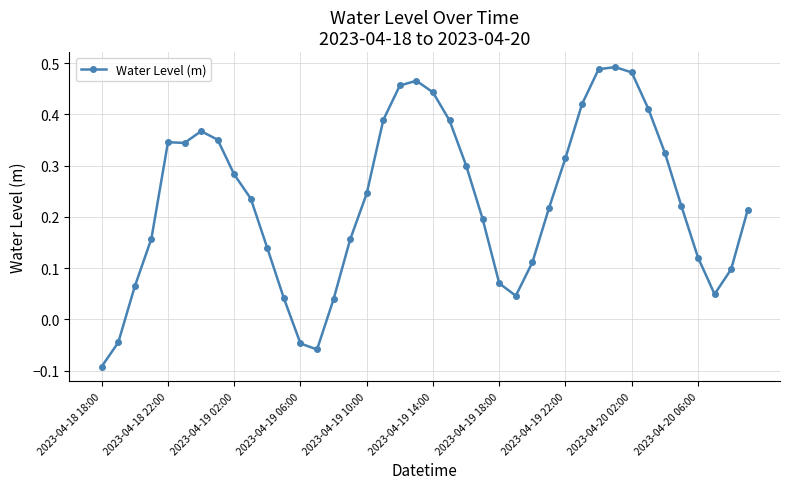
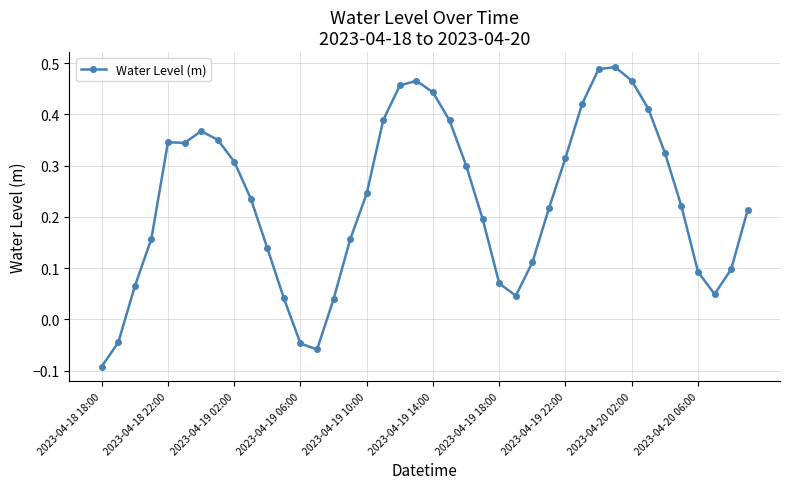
2023-04-19 02:00: 0.28 -> 0.31
2023-04-20 02:00: 0.48 -> 0.47
2023-04-20 06:00: 0.12 -> 0.09
